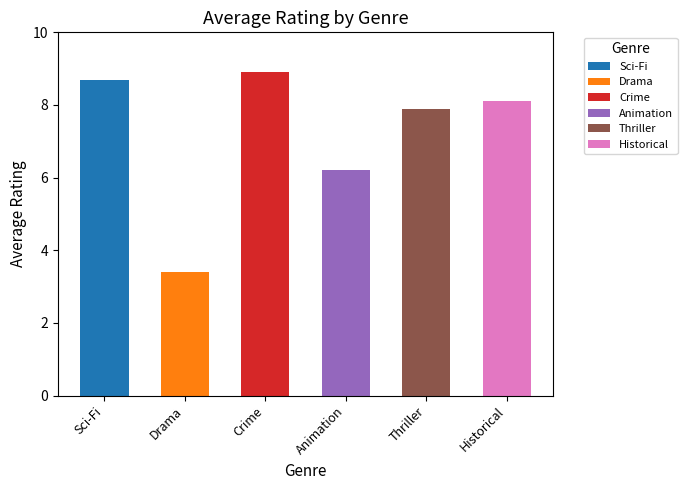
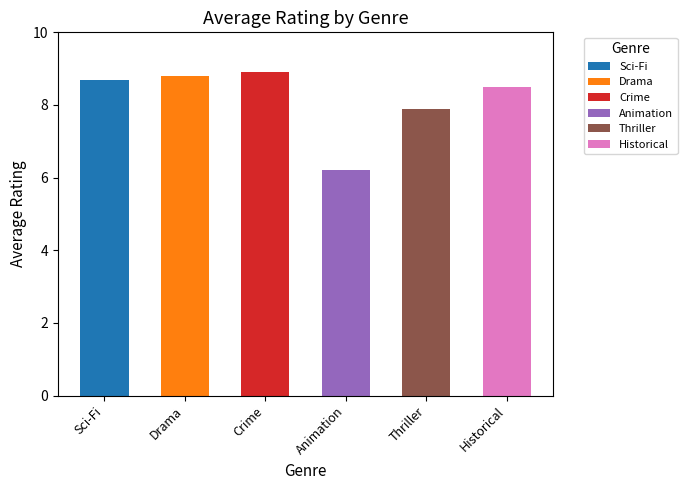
Drama: 3.4 -> 8.8
Historical: 8.1 -> 8.5
